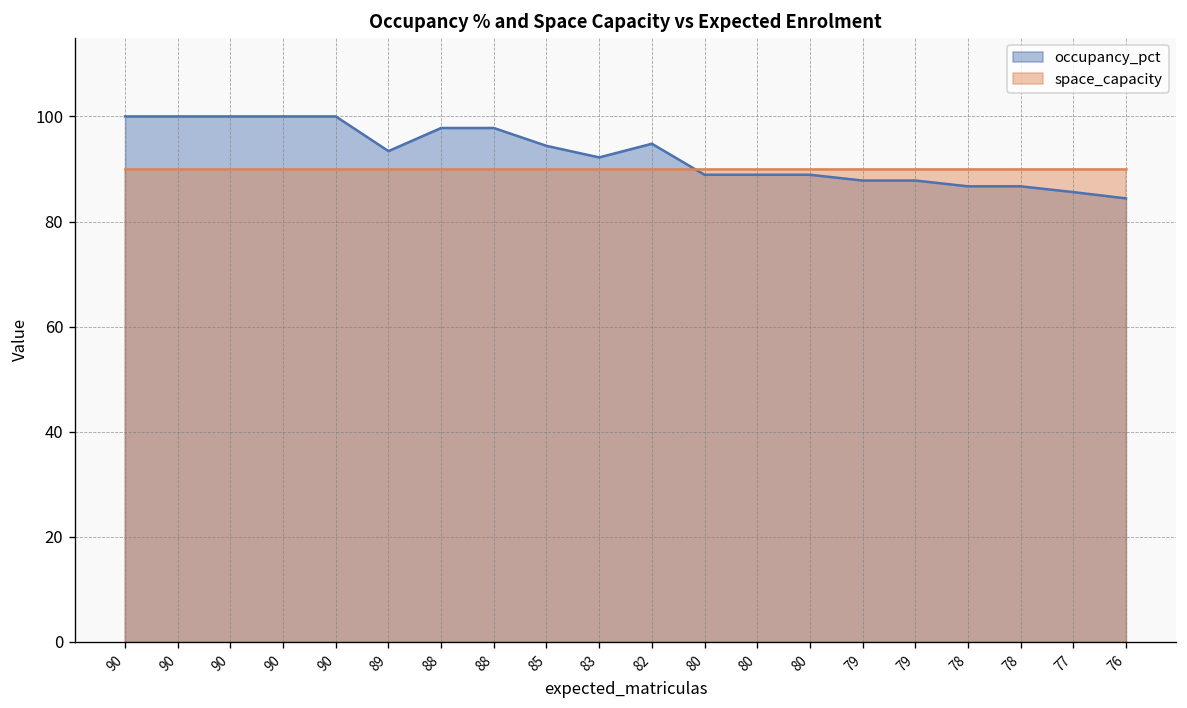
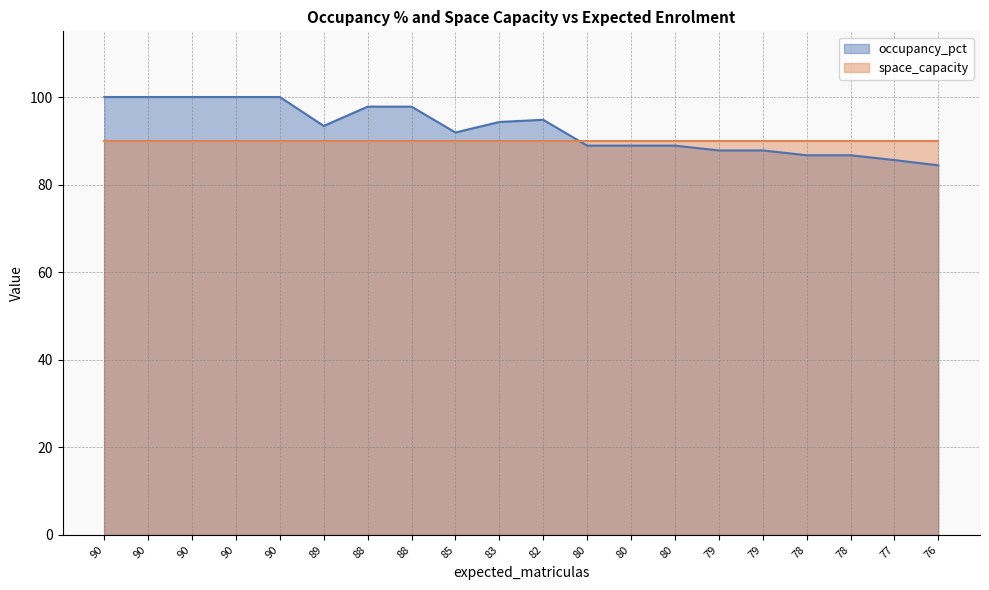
occupancy_pct, 85: 94 -> 92
occupancy_pct, 83: 92 -> 94
